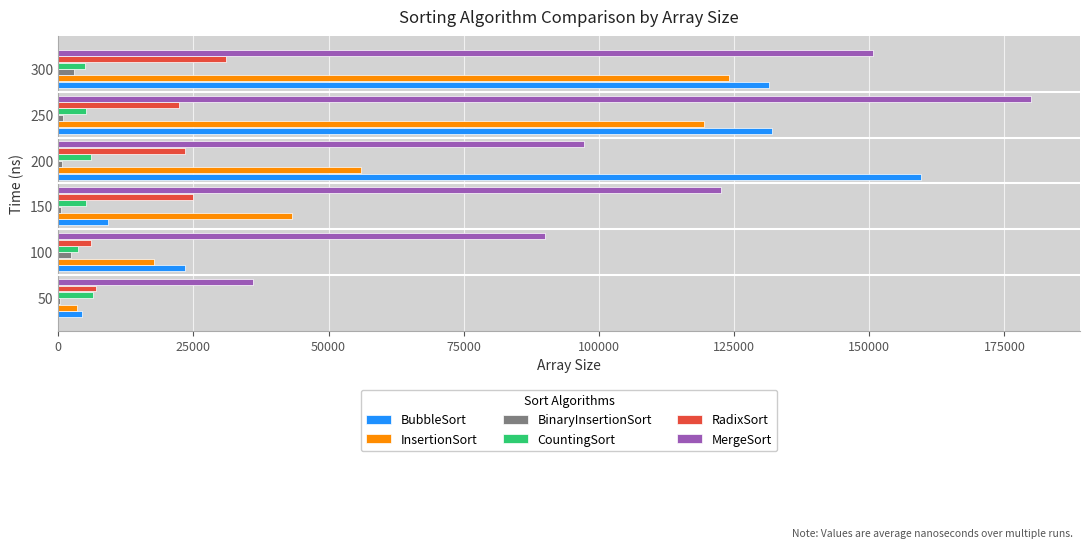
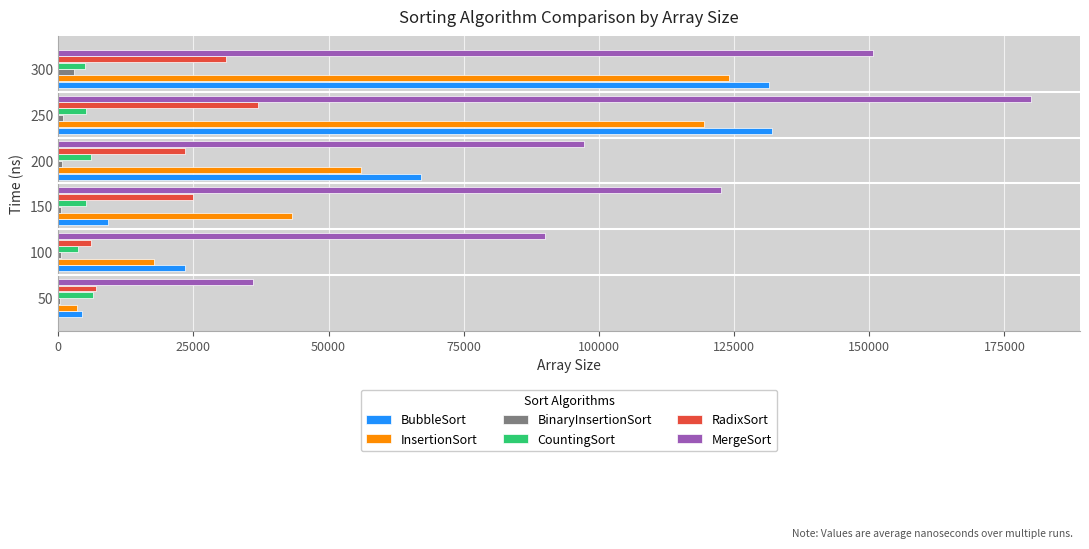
RadixSort, 250: 22000 -> 37000
BubbleSort, 200: 160000 -> 67000
BinaryInsertionSort, 100: 2000 -> 1000
